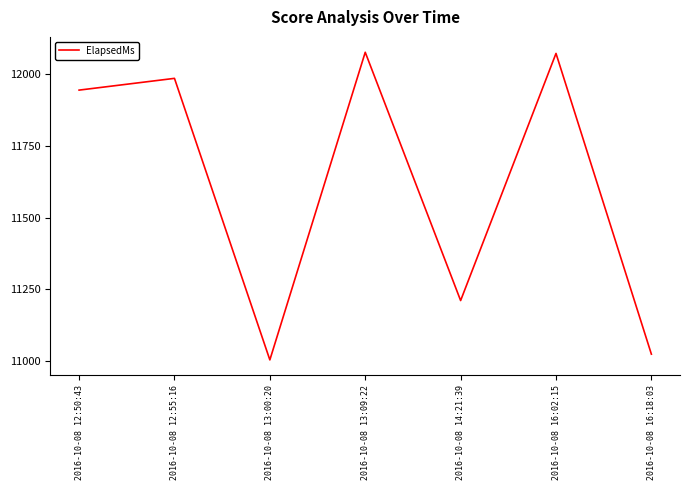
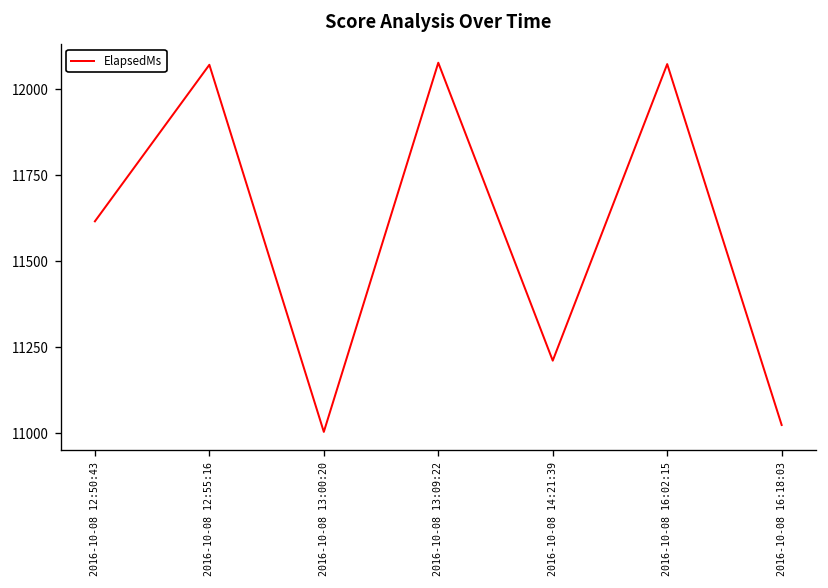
2016-10-08 12:50:43: 11950 -> 11620
2016-10-08 12:55:16: 11990 -> 12070
